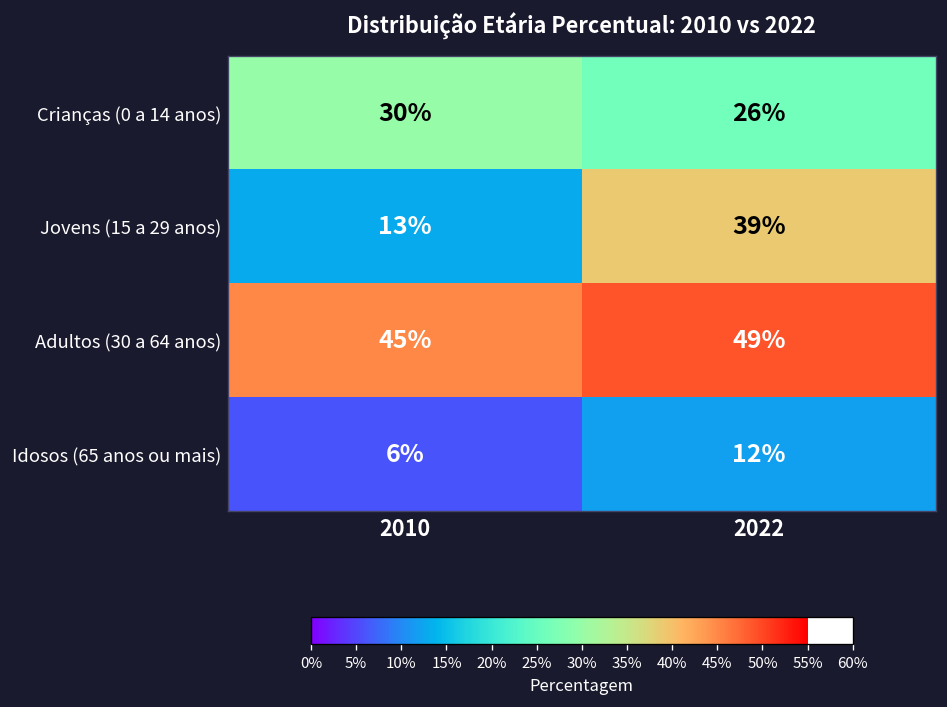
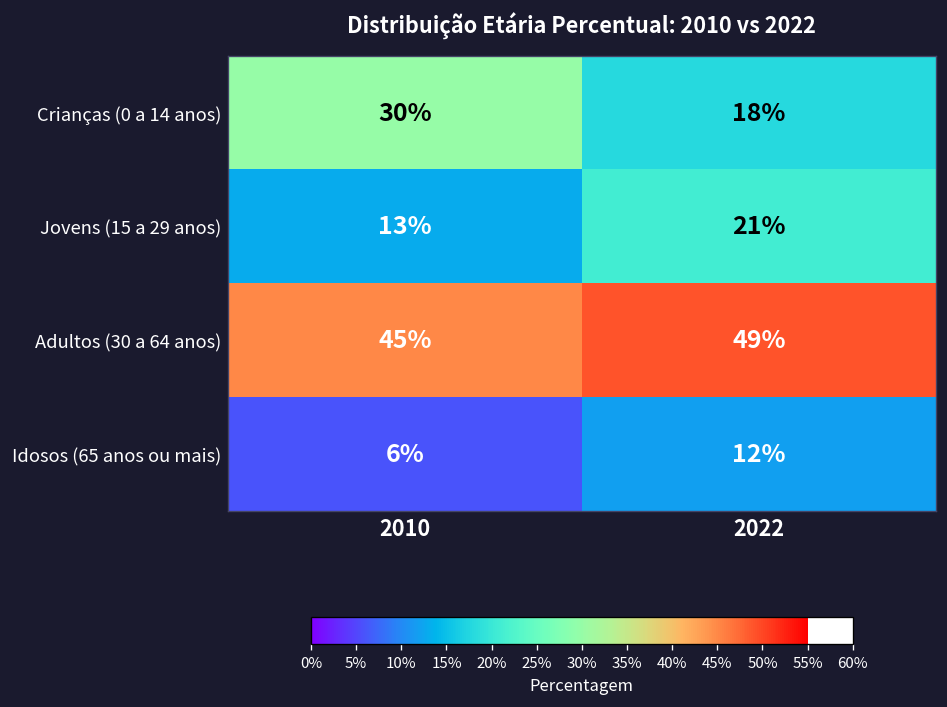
Crianças (0 a 14 anos), 2022: 26% -> 18%
Jovens (15 a 29 anos), 2022: 39% -> 21%
